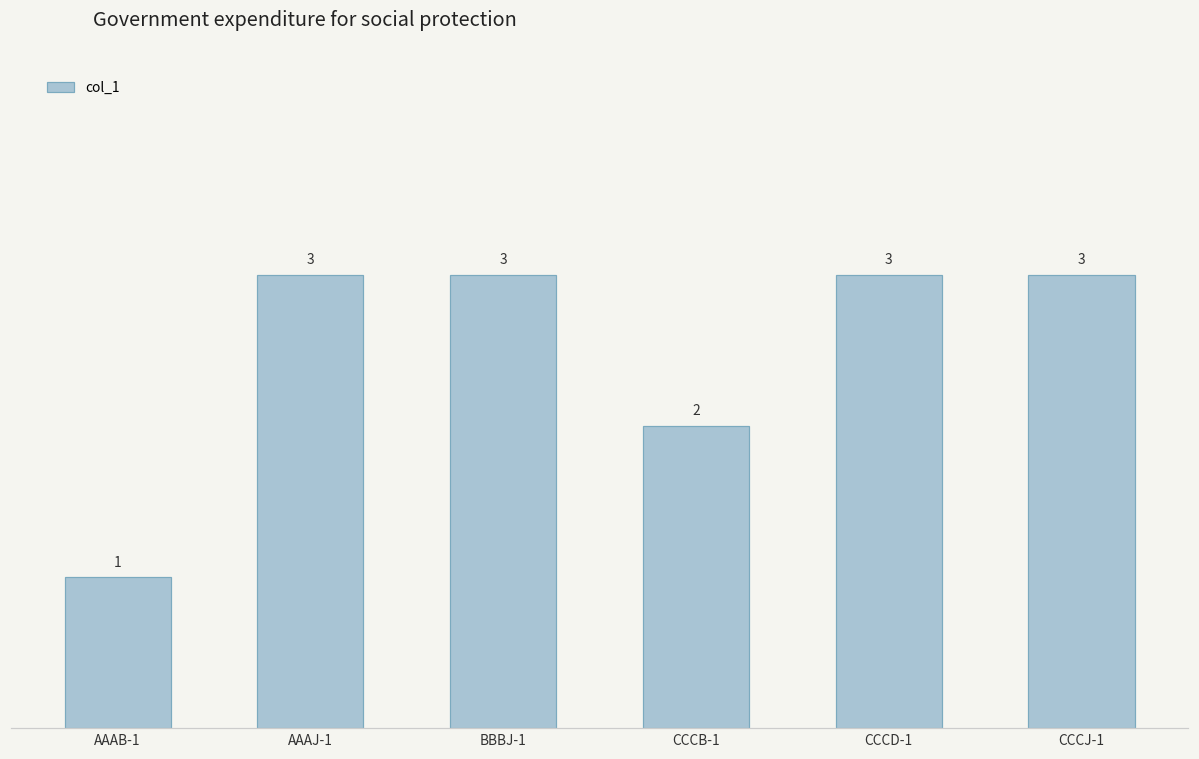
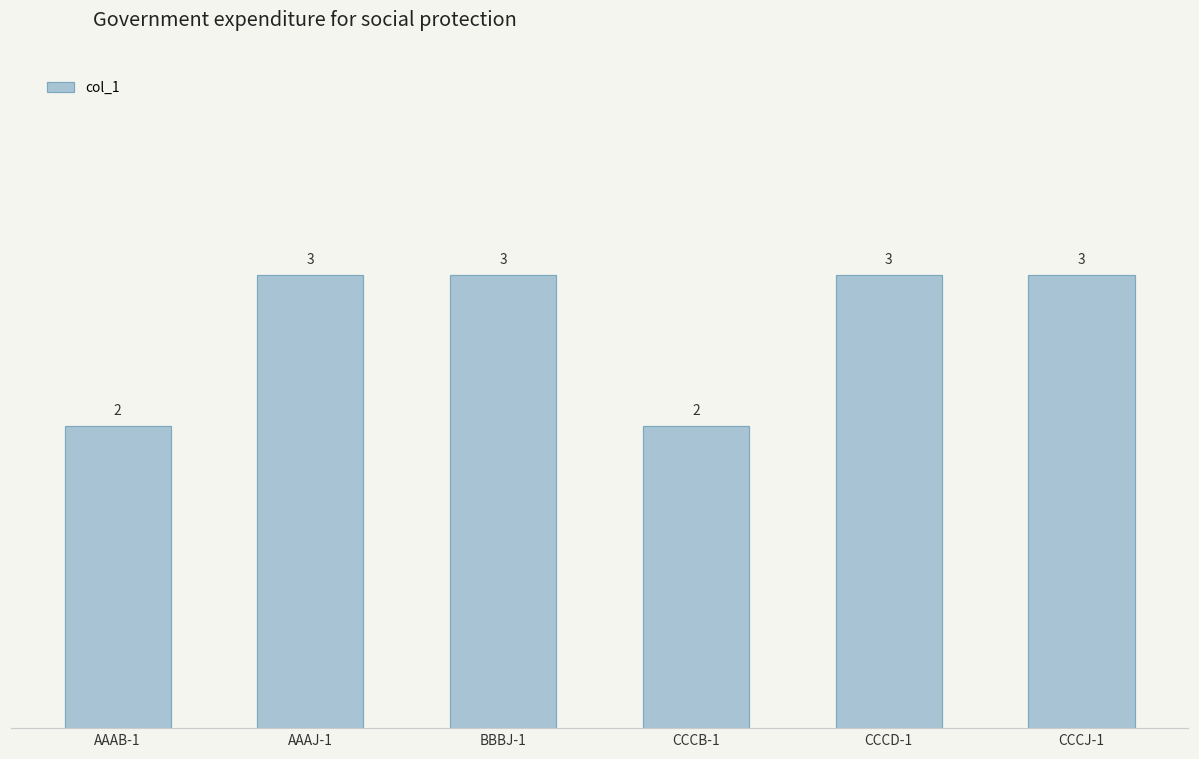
AAAB-1: 1 -> 2
